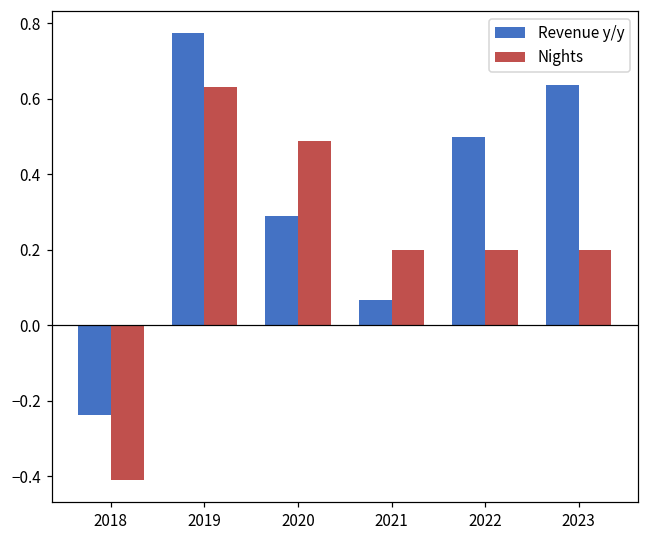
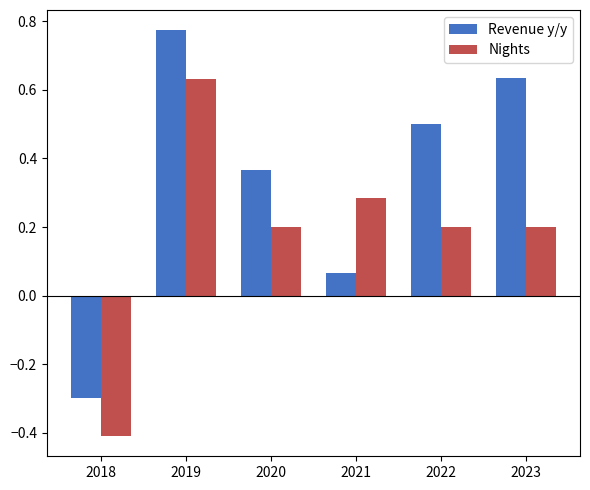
Revenue y/y, 2018: -0.24 -> -0.30
Revenue y/y, 2020: 0.29 -> 0.37
Nights, 2020: 0.49 -> 0.20
Nights, 2021: 0.20 -> 0.28
